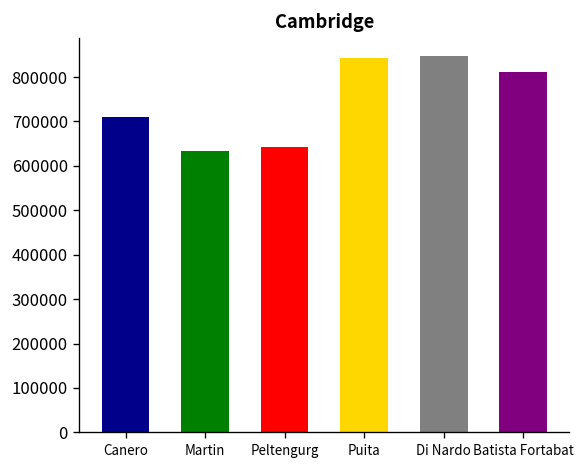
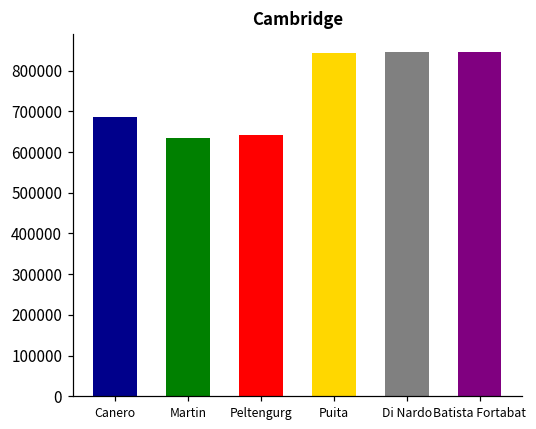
Canero: 710000 -> 690000
Batista Fortabat: 810000 -> 840000
